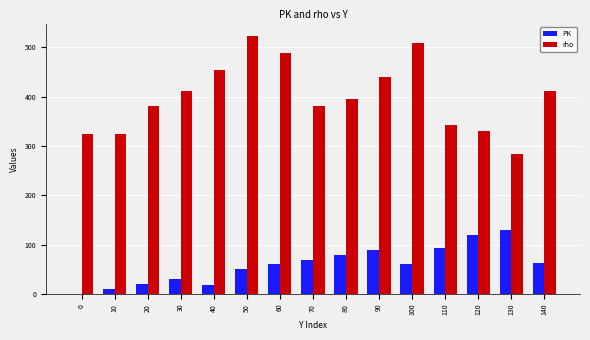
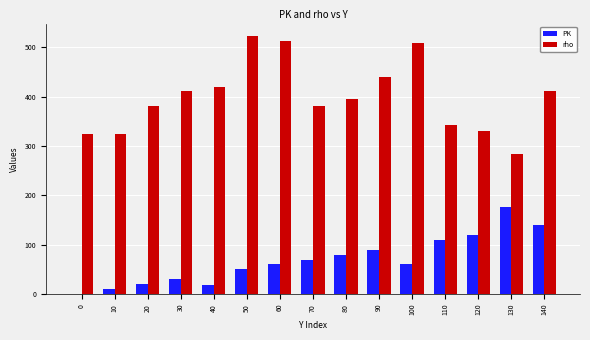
rho, 40: 460 -> 420
rho, 60: 490 -> 510
PK, 110: 90 -> 110
PK, 130: 130 -> 180
PK, 140: 60 -> 140
